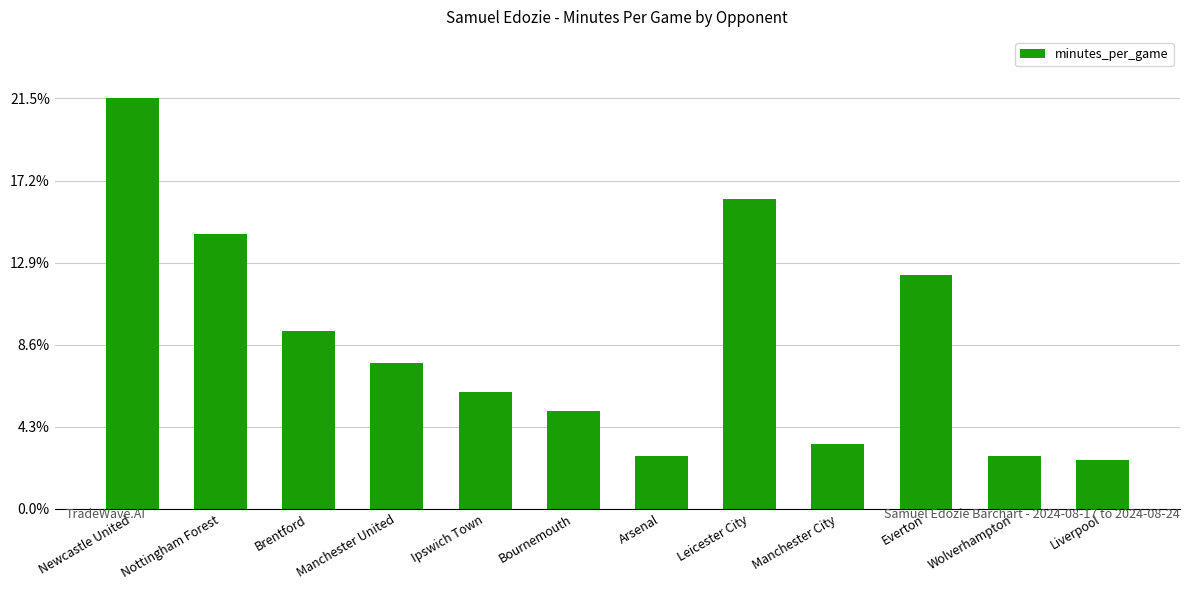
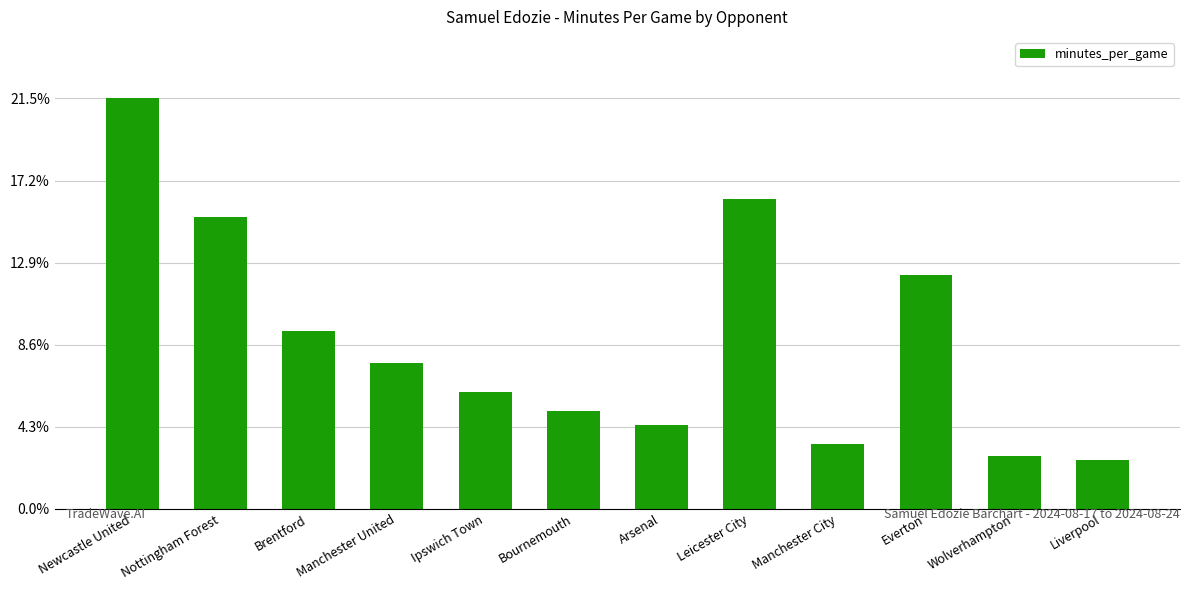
Nottingham Forest: 14.4% -> 15.3%
Arsenal: 2.8% -> 4.4%
